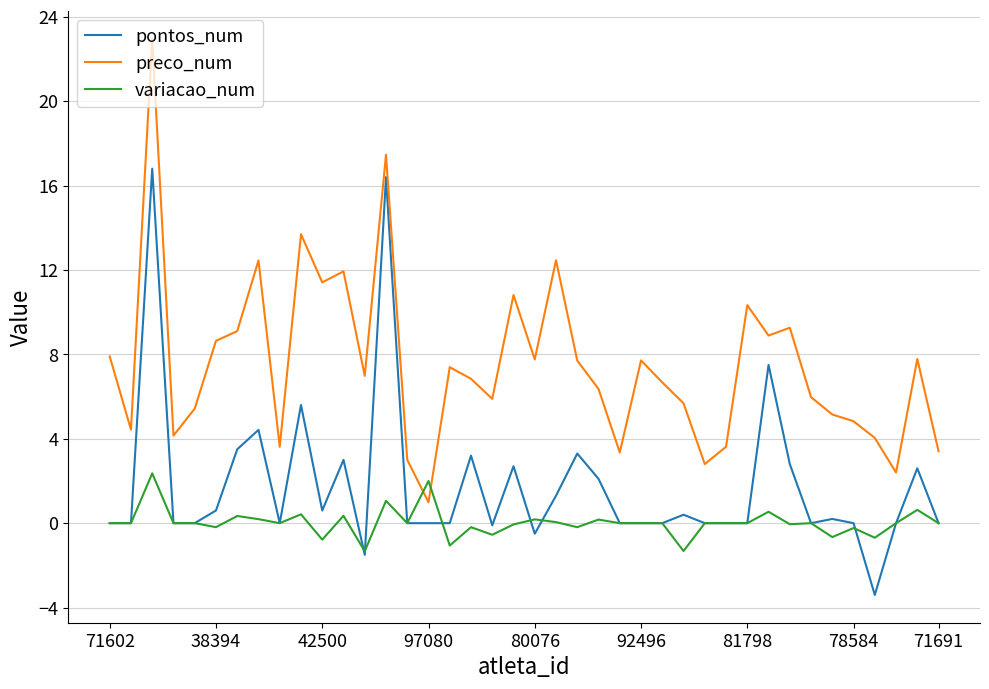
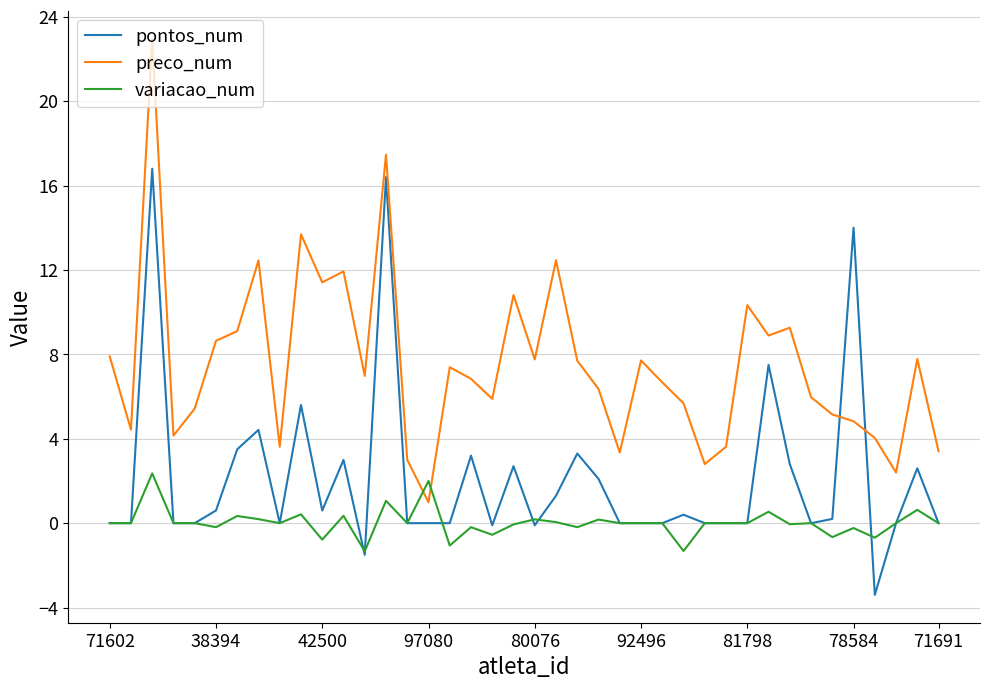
pontos_num, 80076: -0.5 -> -0.1
pontos_num, 78584: 0 -> 14
